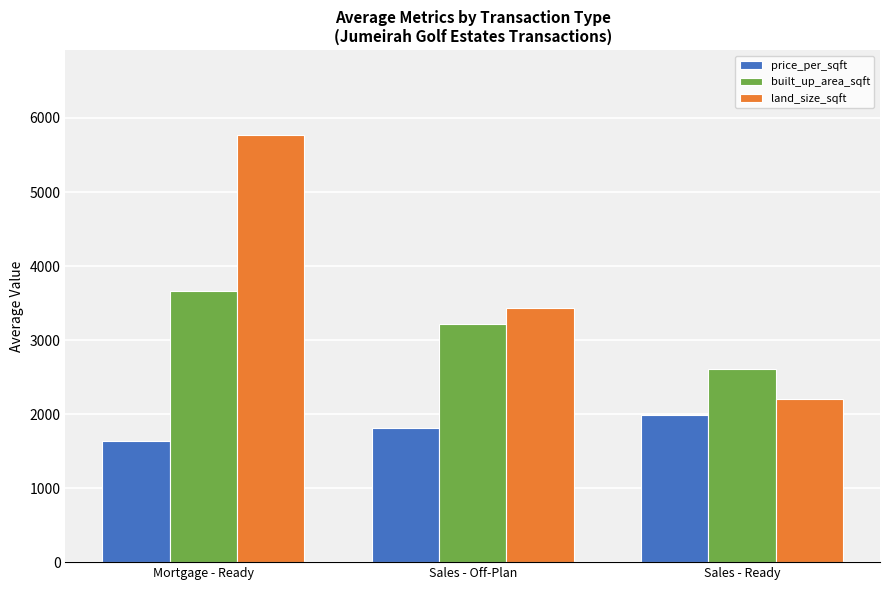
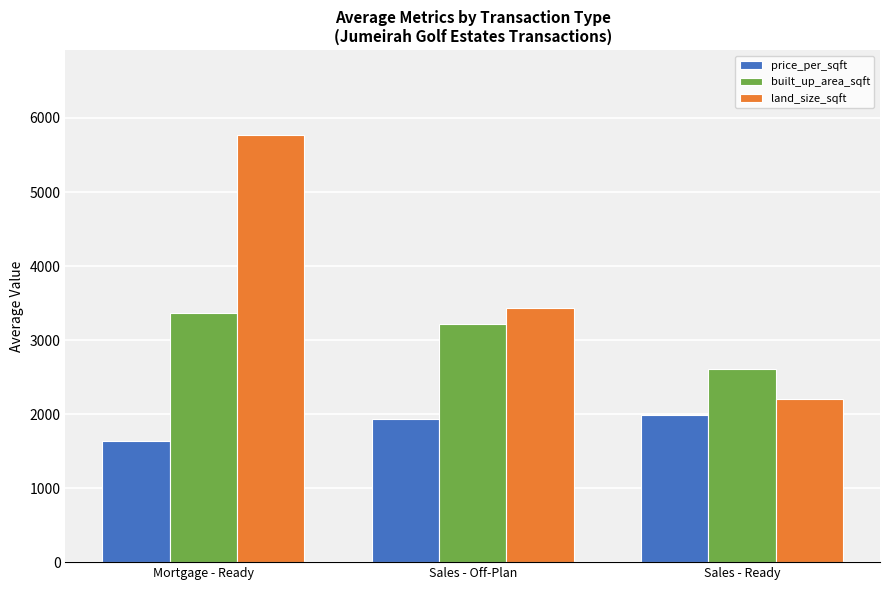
built_up_area_sqft, Mortgage - Ready: 3700 -> 3400
price_per_sqft, Sales - Off-Plan: 1800 -> 1900
